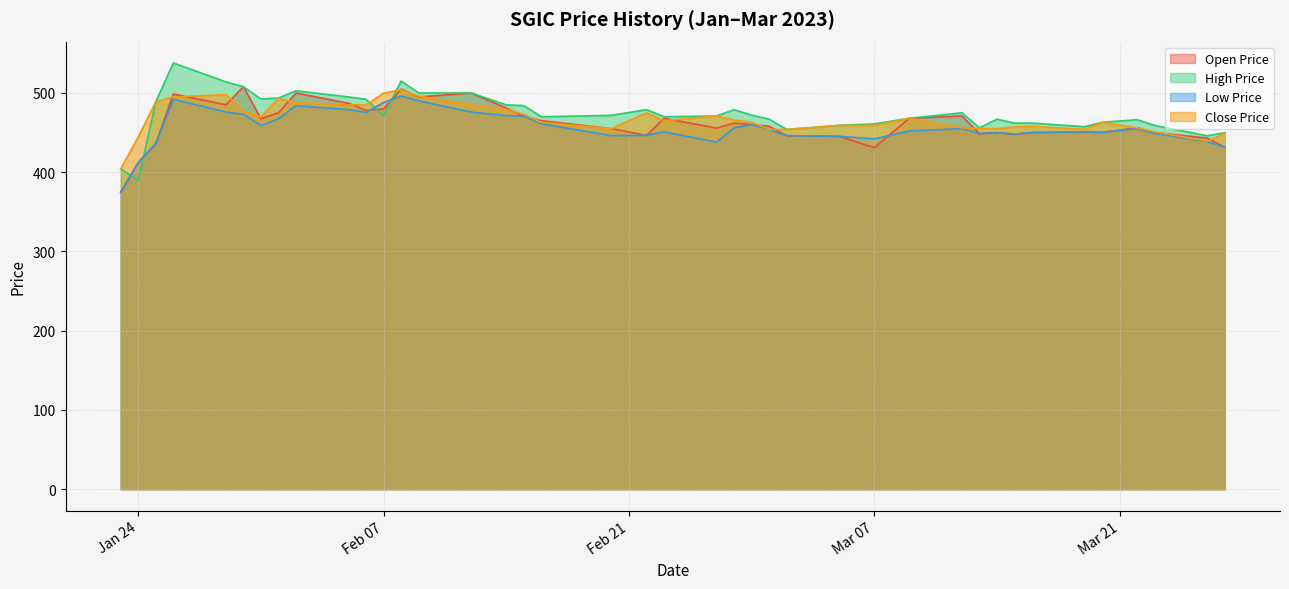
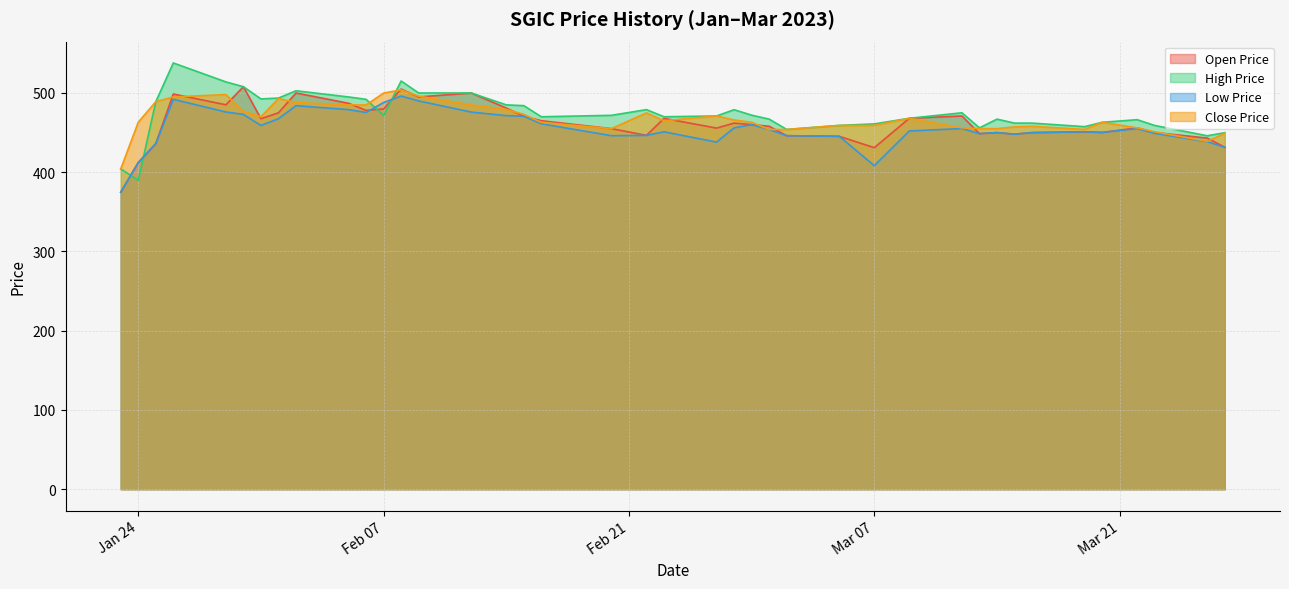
Close Price, Jan 24: 440 -> 460
Low Price, Mar 07: 440 -> 410
